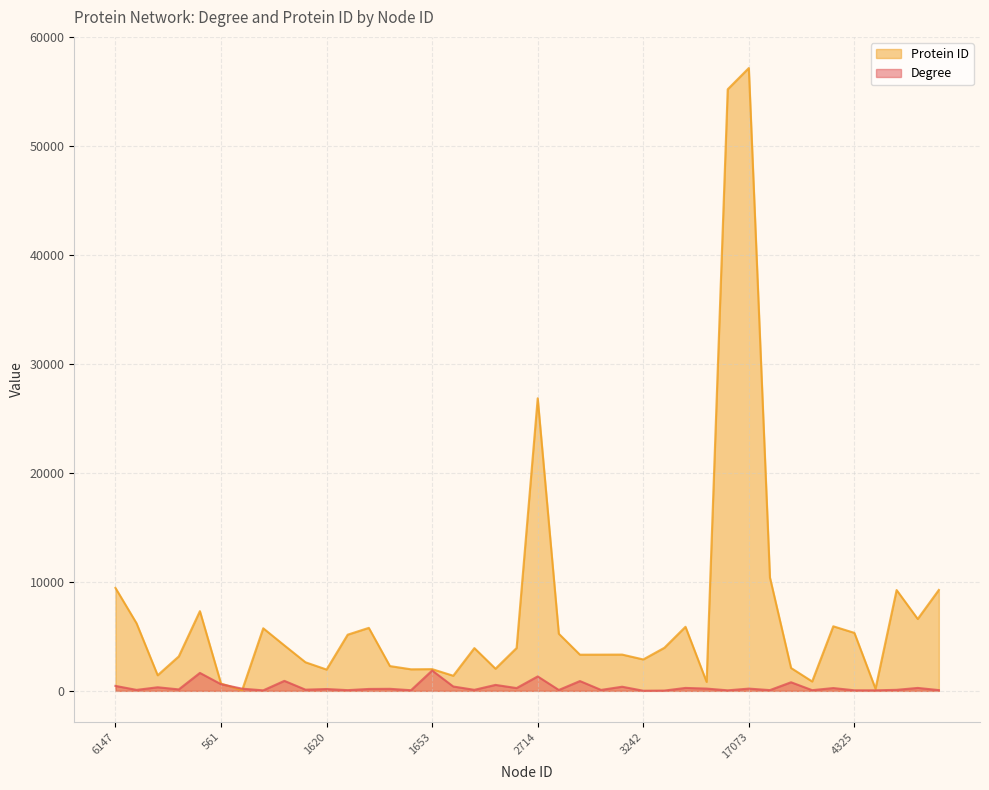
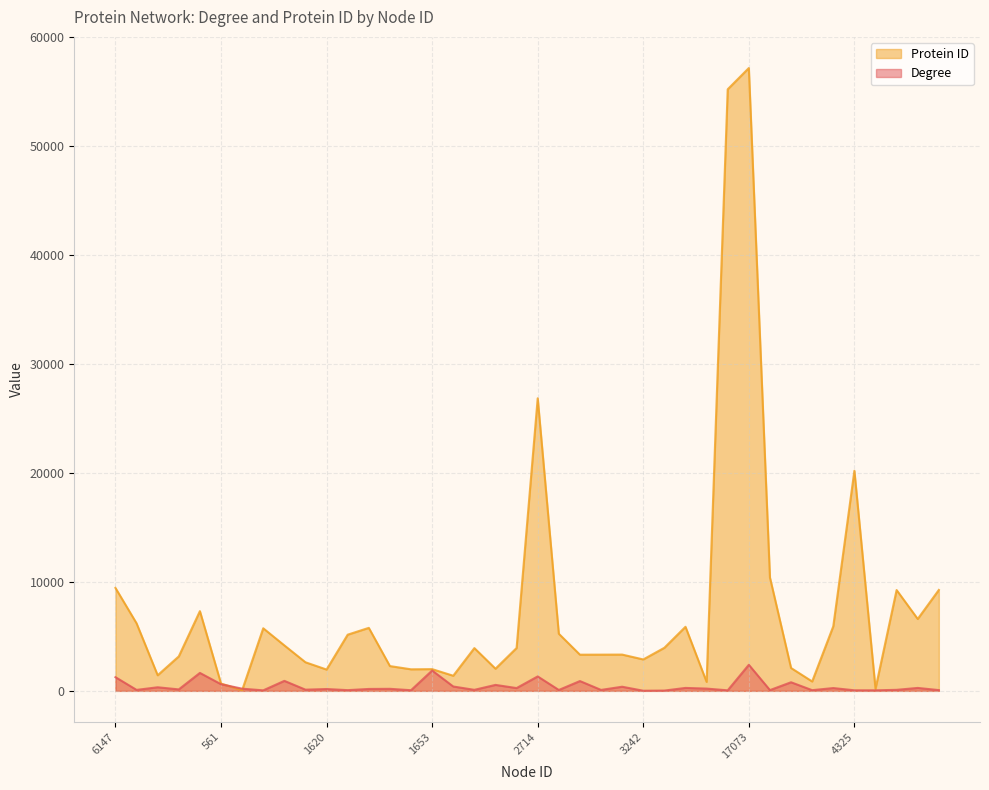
Degree, 6147: 500 -> 1300
Degree, 17073: 200 -> 2400
Protein ID, 4325: 5300 -> 20200
